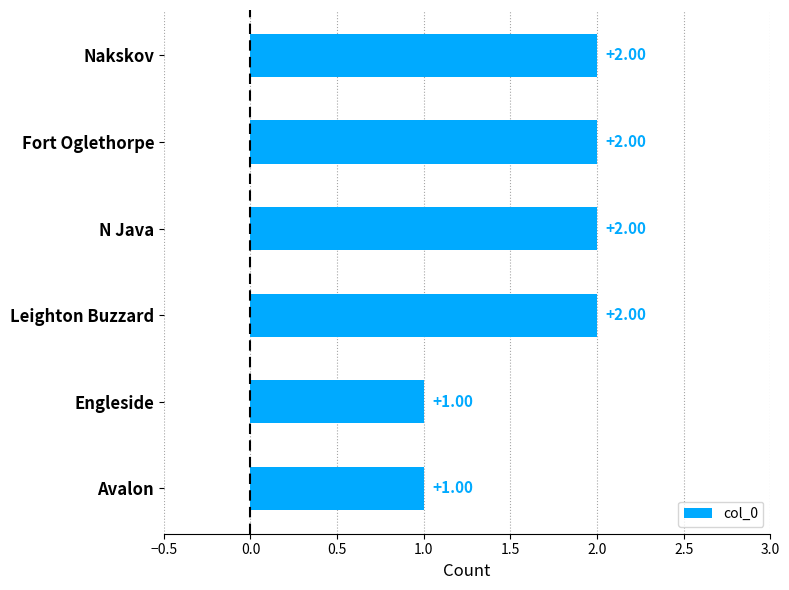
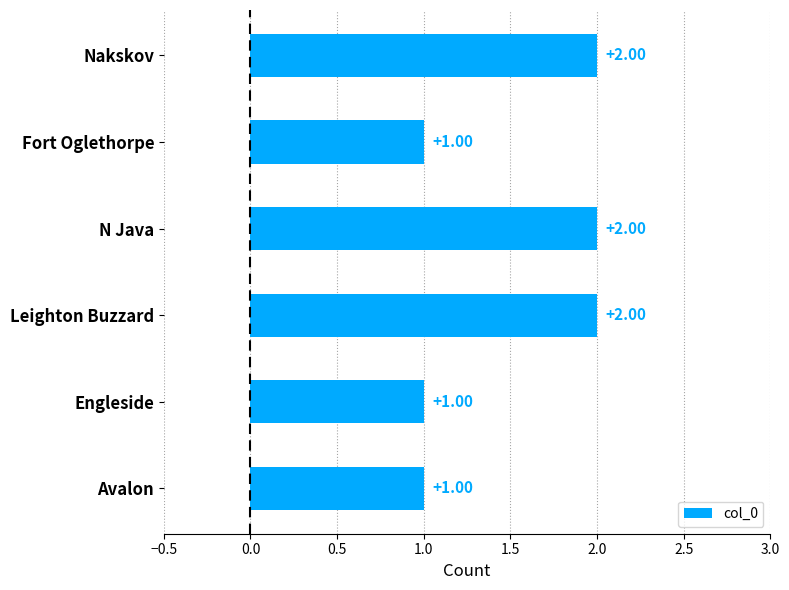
Fort Oglethorpe: +2.00 -> +1.00
